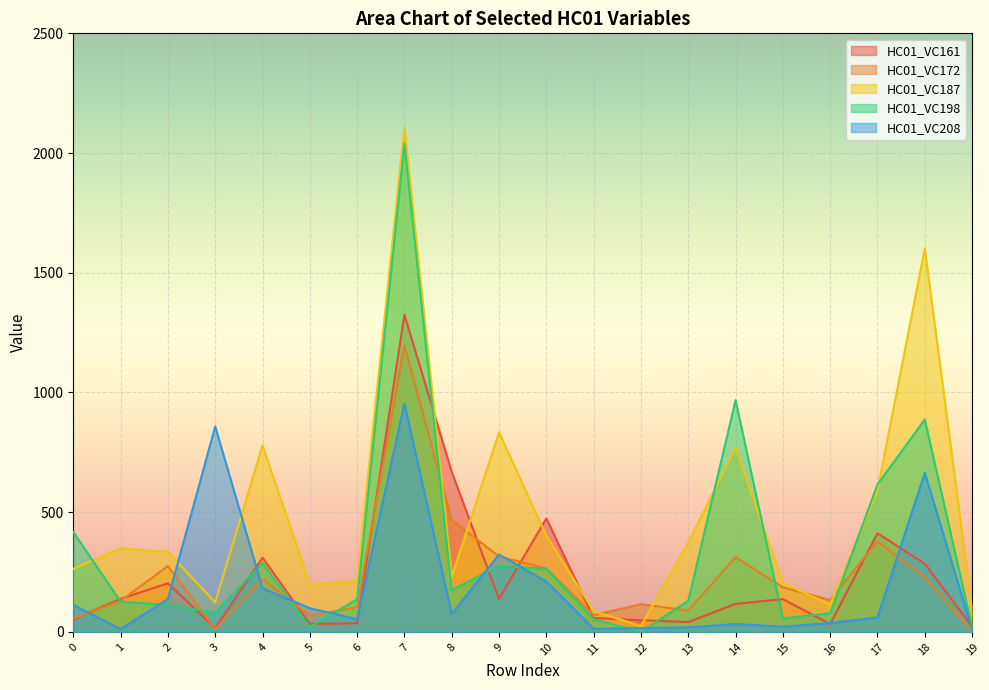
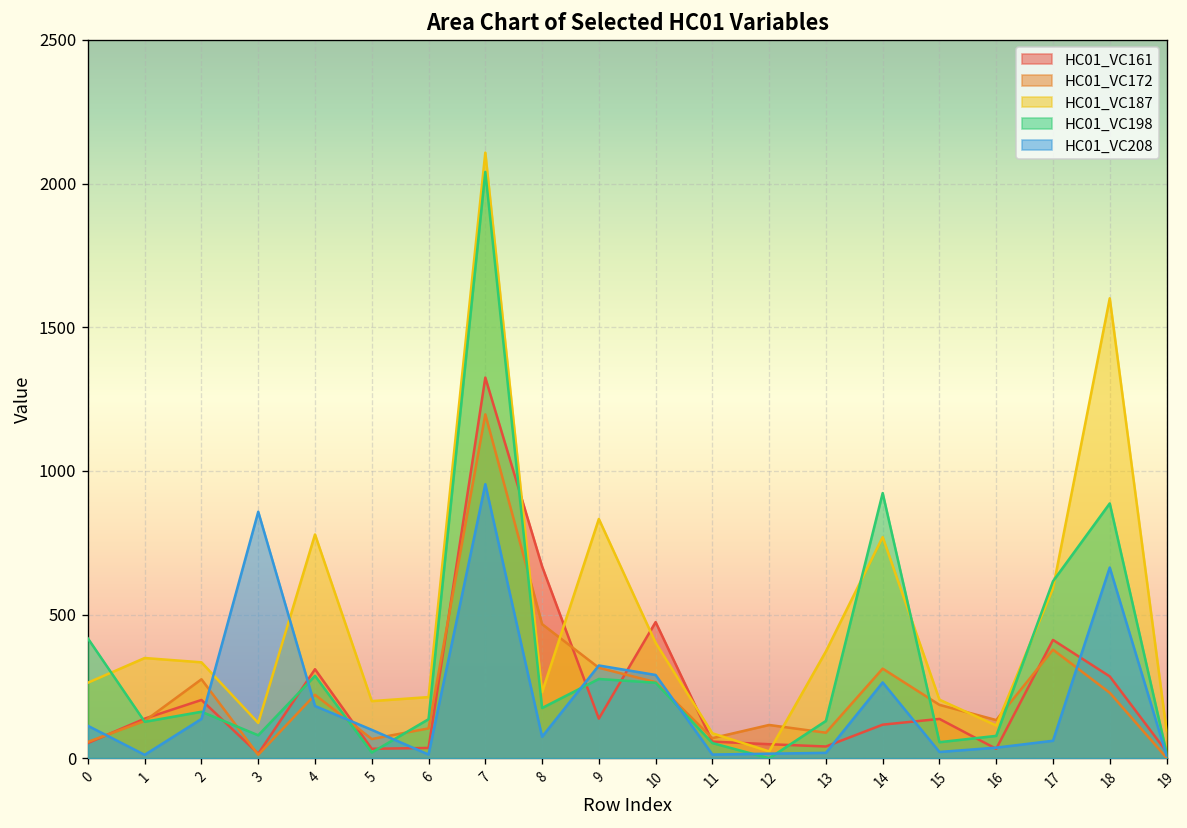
HC01_VC198, 2: 110 -> 160
HC01_VC208, 6: 50 -> 10
HC01_VC208, 10: 210 -> 290
HC01_VC198, 14: 970 -> 920
HC01_VC208, 14: 30 -> 260
